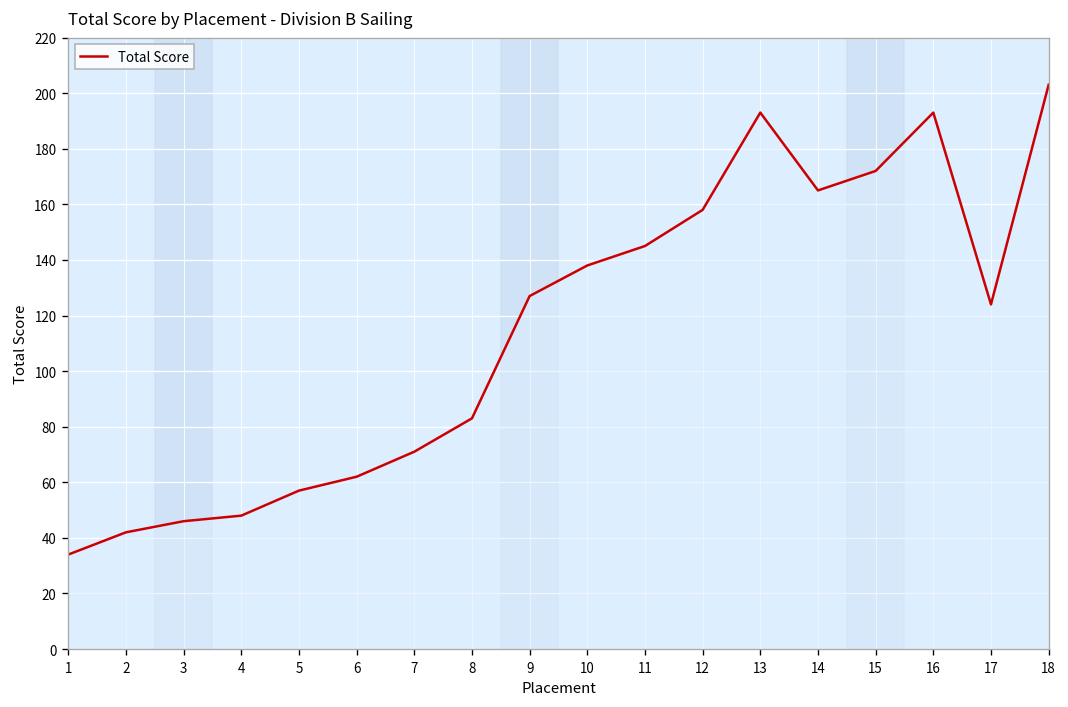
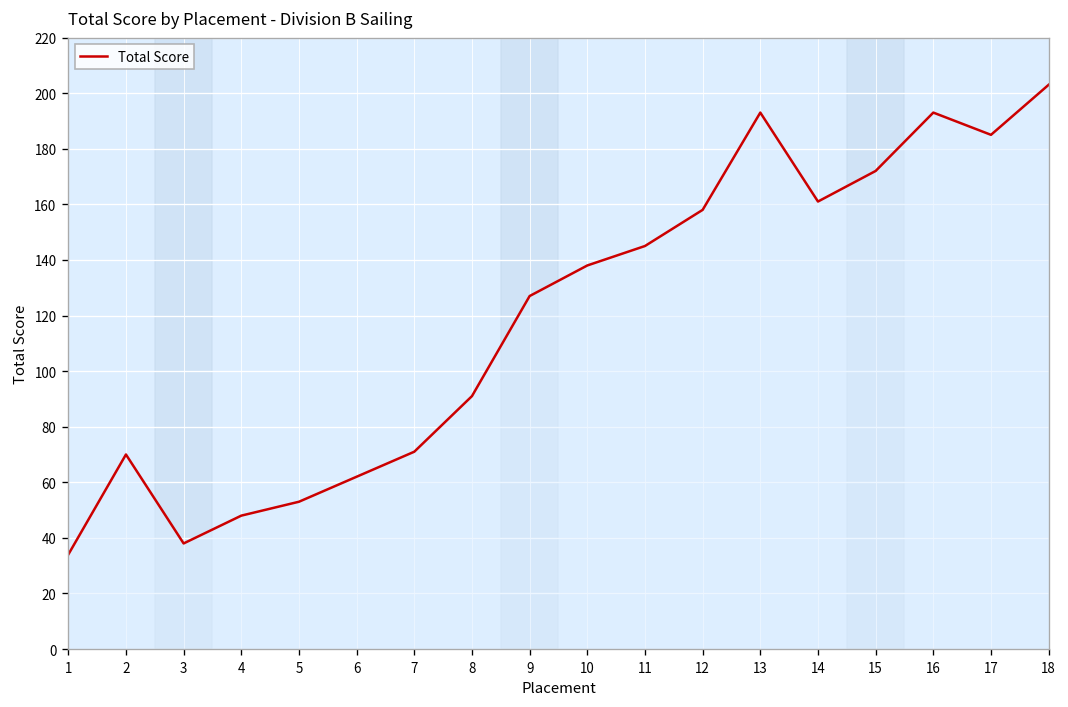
2: 42 -> 70
3: 46 -> 38
5: 57 -> 53
8: 83 -> 91
14: 165 -> 161
17: 124 -> 185
